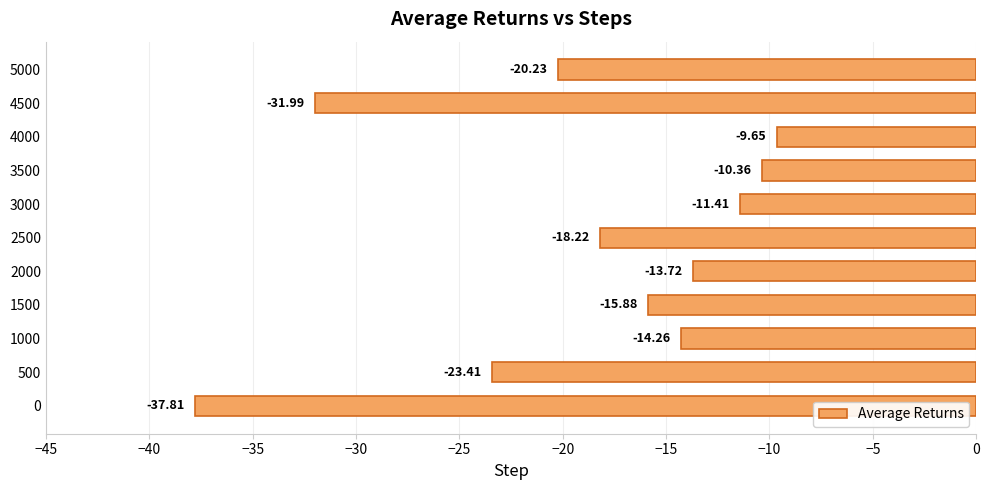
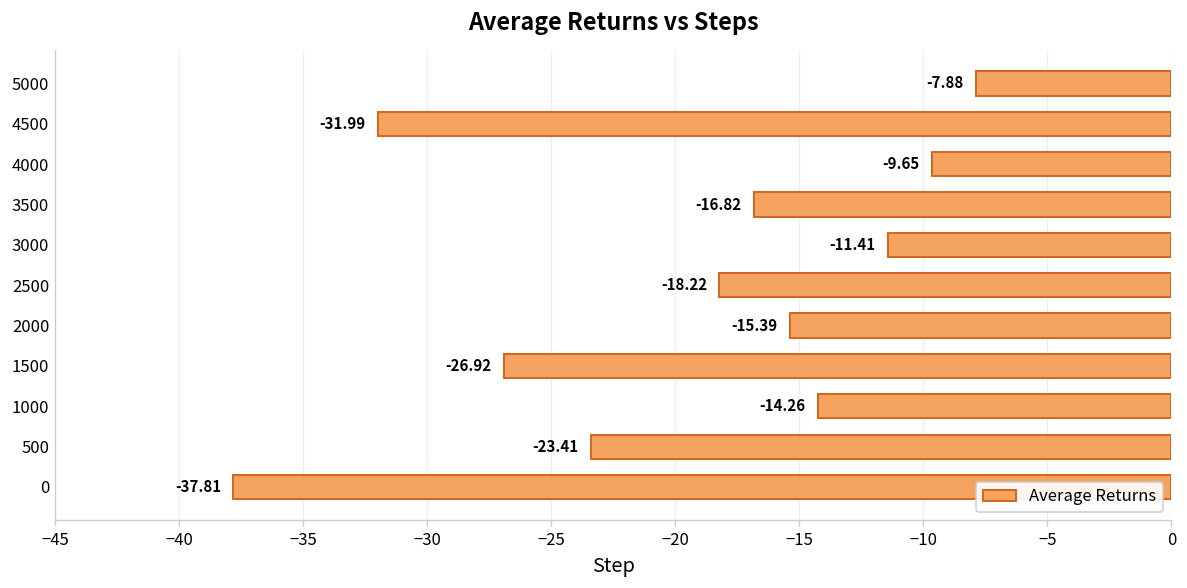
5000: -20.23 -> -7.88
3500: -10.36 -> -16.82
2000: -13.72 -> -15.39
1500: -15.88 -> -26.92
